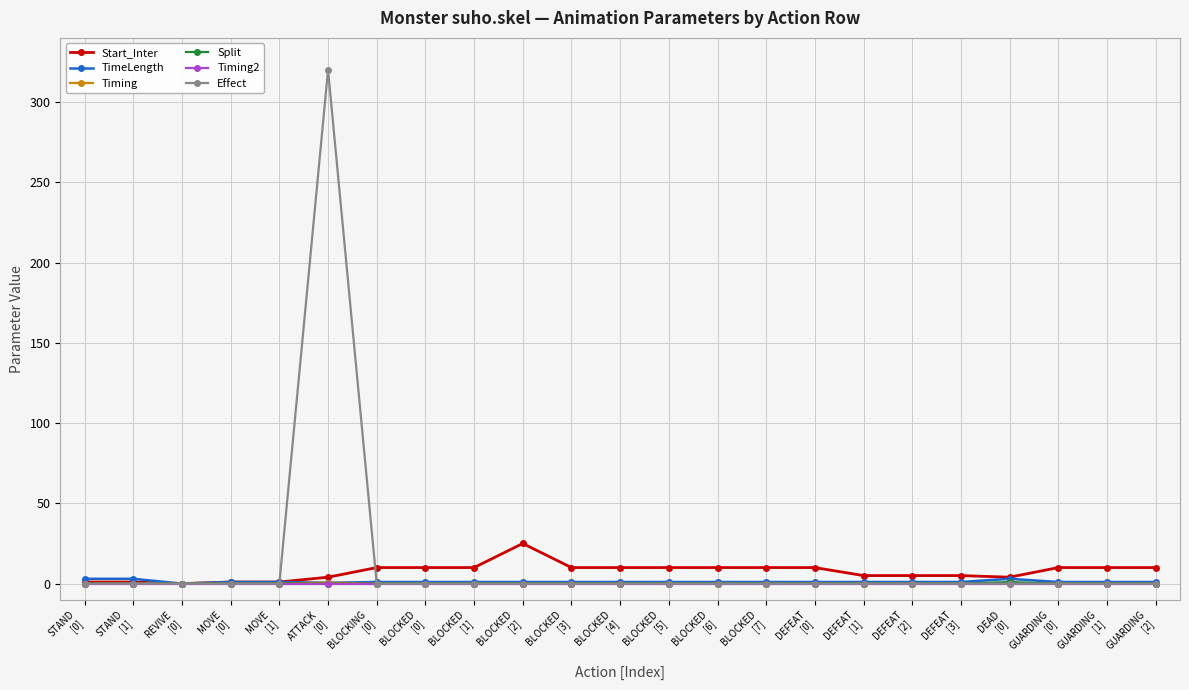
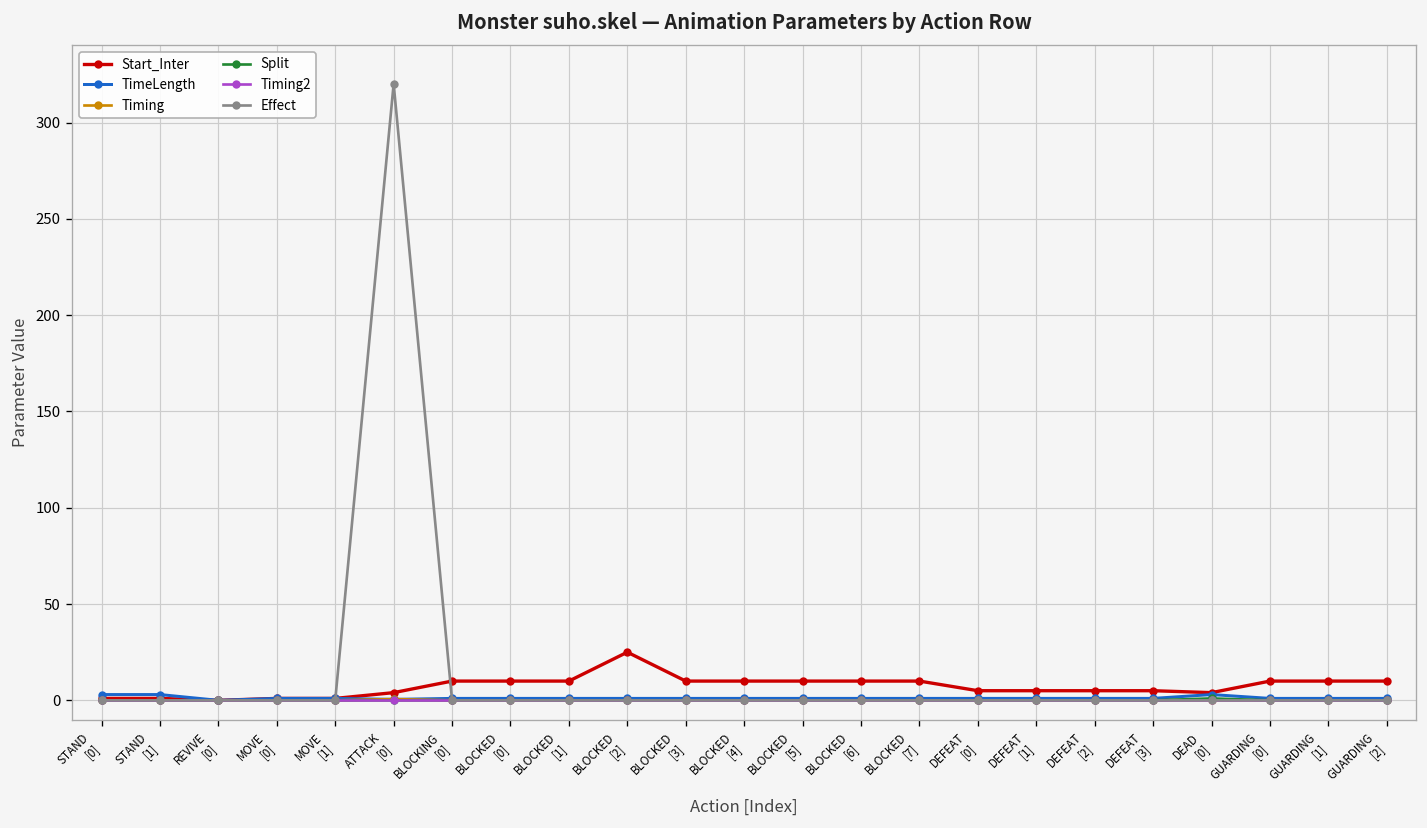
Start_Inter, DEFEAT [0]: 10 -> 5
